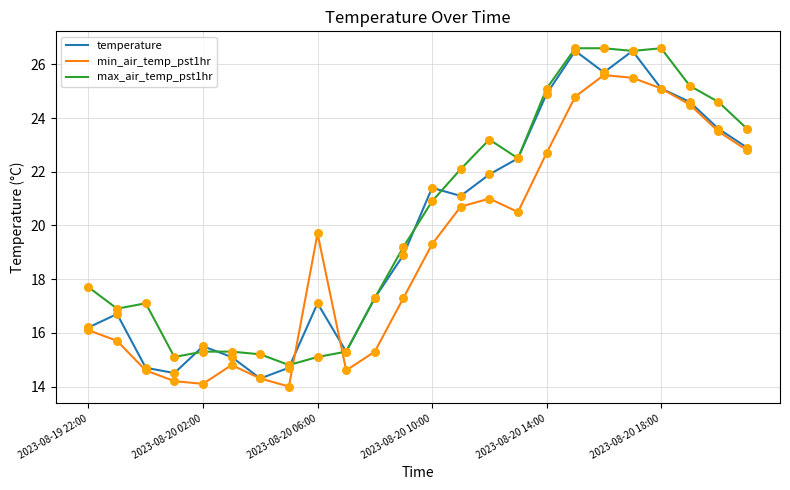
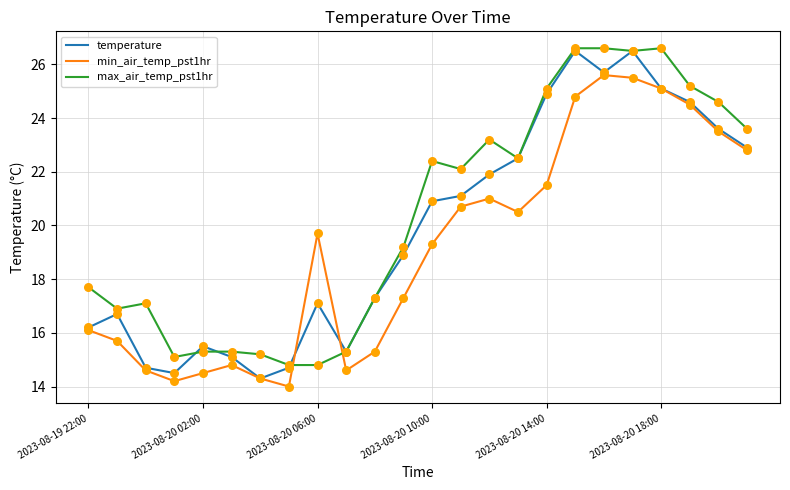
min_air_temp_pst1hr, 2023-08-20 02:00: 14.1 -> 14.5
max_air_temp_pst1hr, 2023-08-20 06:00: 15.1 -> 14.8
temperature, 2023-08-20 10:00: 21.4 -> 20.9
max_air_temp_pst1hr, 2023-08-20 10:00: 20.9 -> 22.4
min_air_temp_pst1hr, 2023-08-20 14:00: 22.7 -> 21.5
